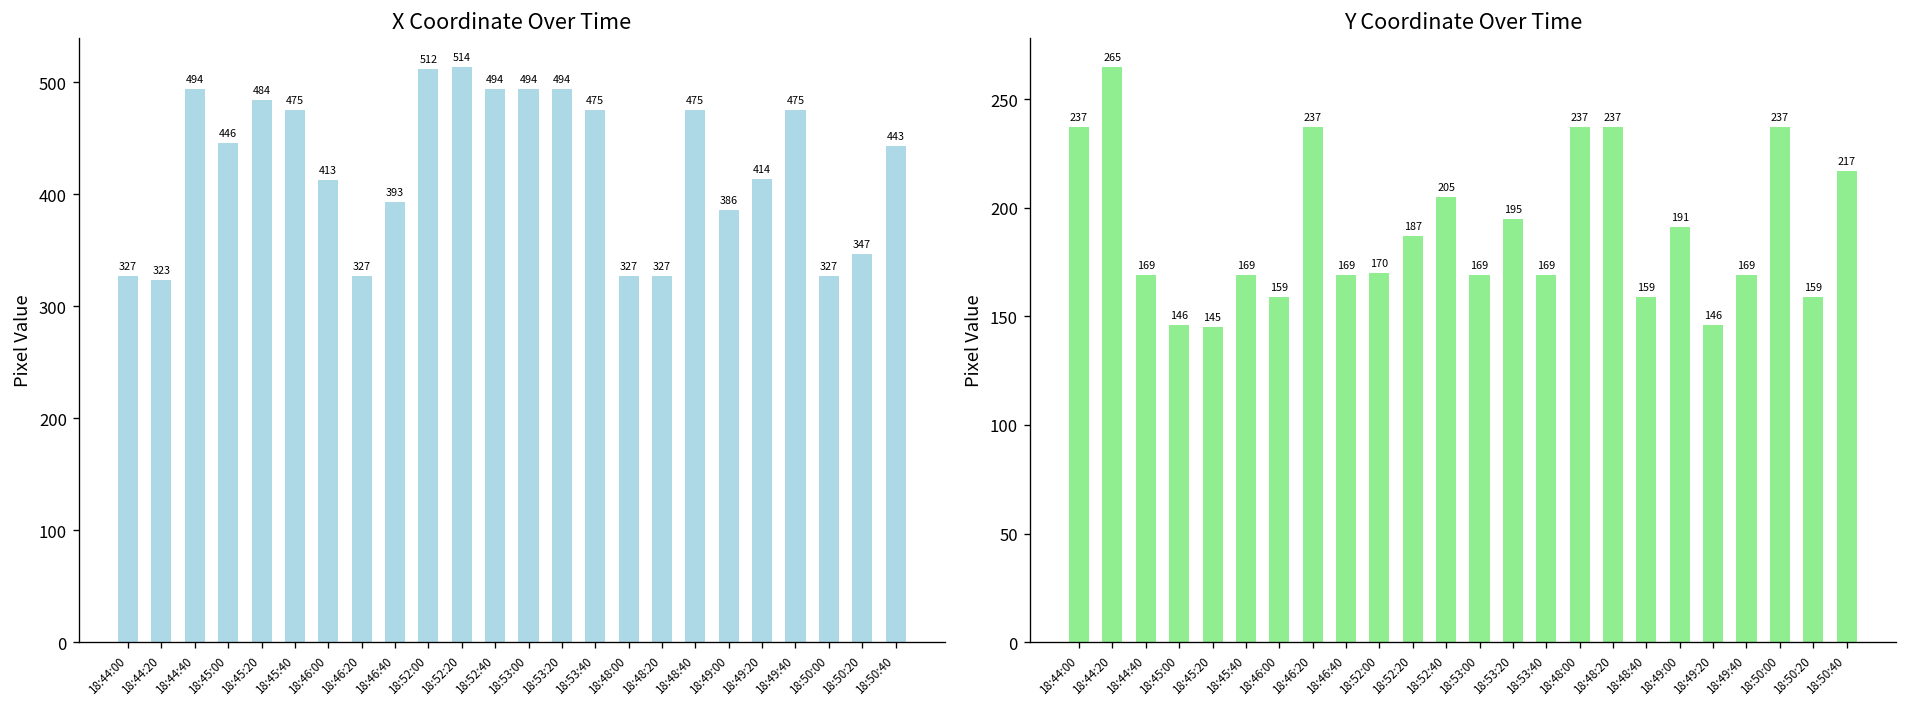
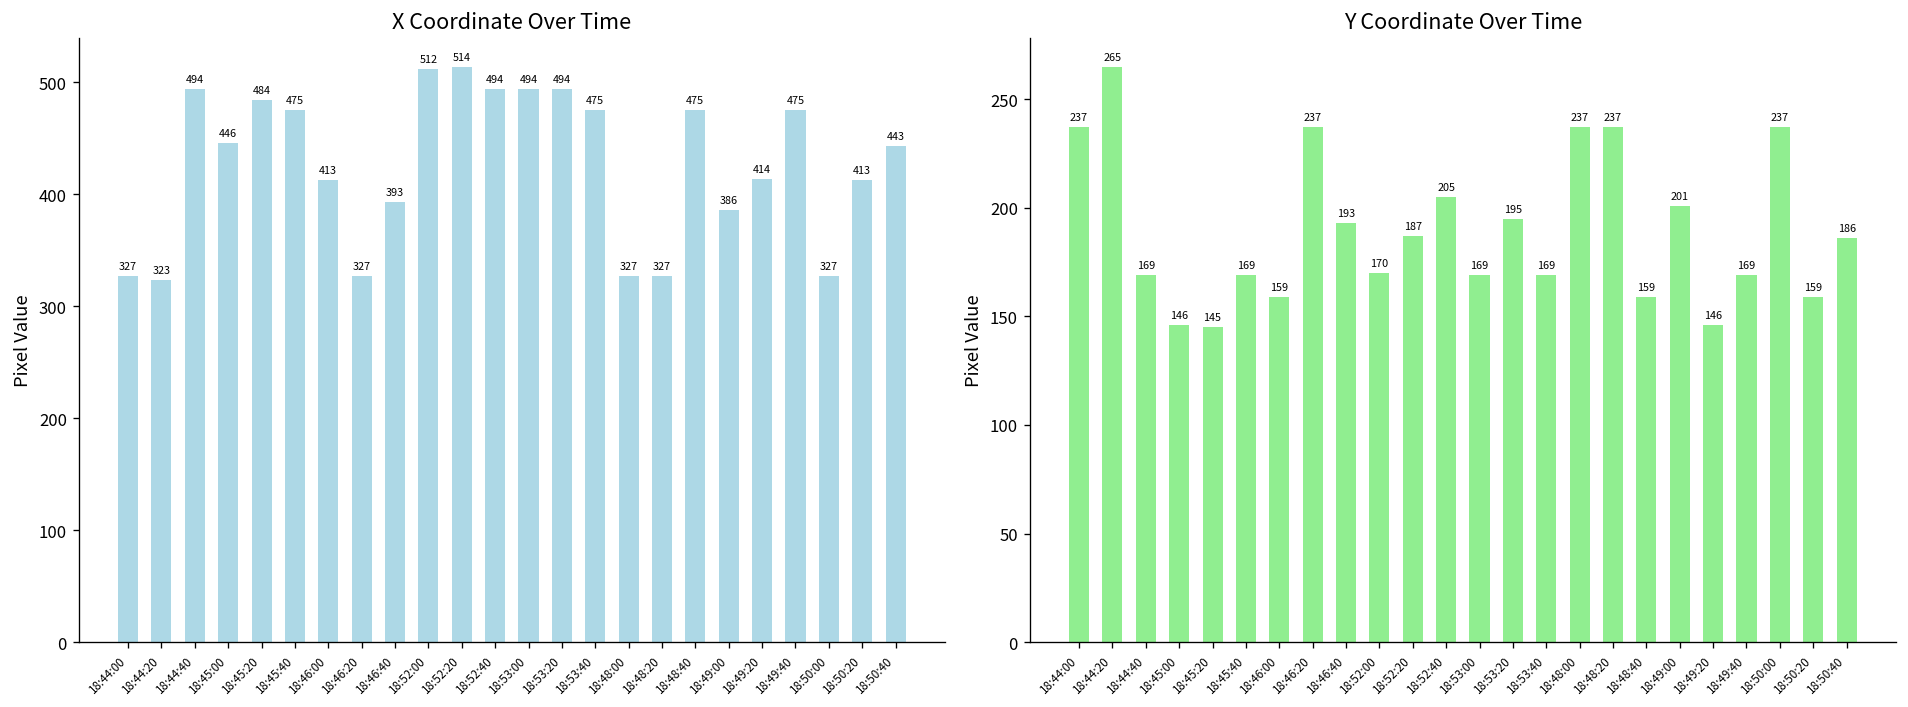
X Coordinate Over Time, 18:50:20: 347 -> 413
Y Coordinate Over Time, 18:46:40: 169 -> 193
Y Coordinate Over Time, 18:49:00: 191 -> 201
Y Coordinate Over Time, 18:50:40: 217 -> 186
